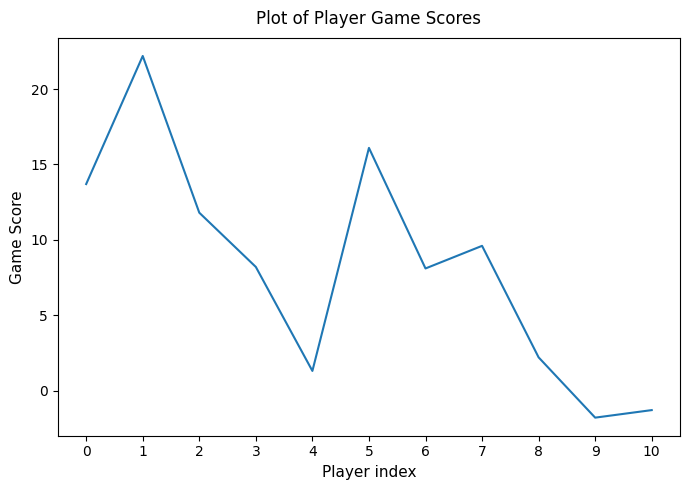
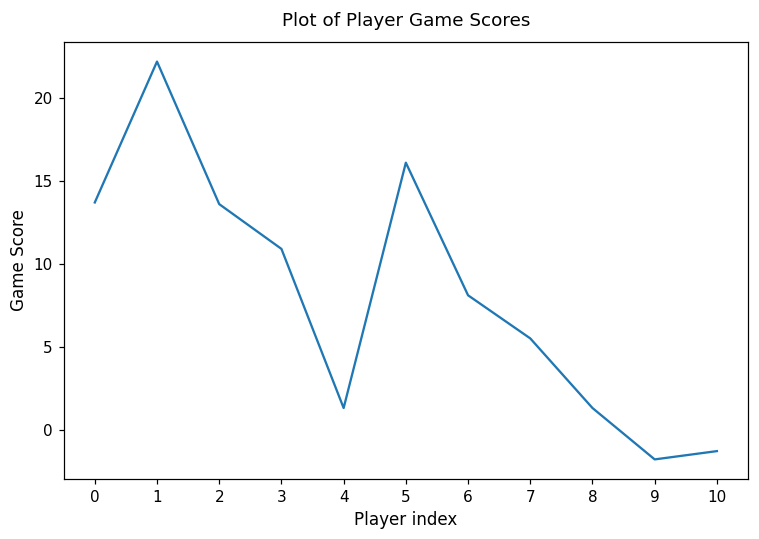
2: 11.8 -> 13.6
3: 8.2 -> 10.9
7: 9.6 -> 5.5
8: 2.2 -> 1.3
